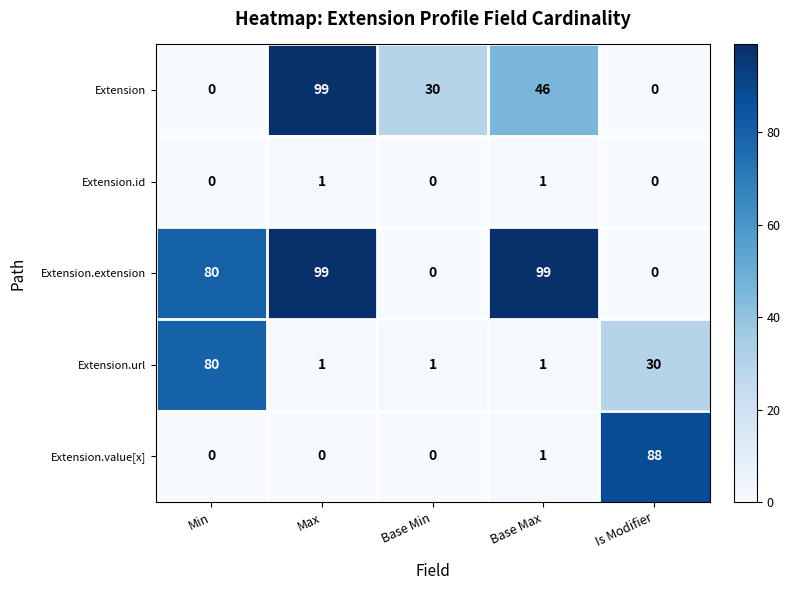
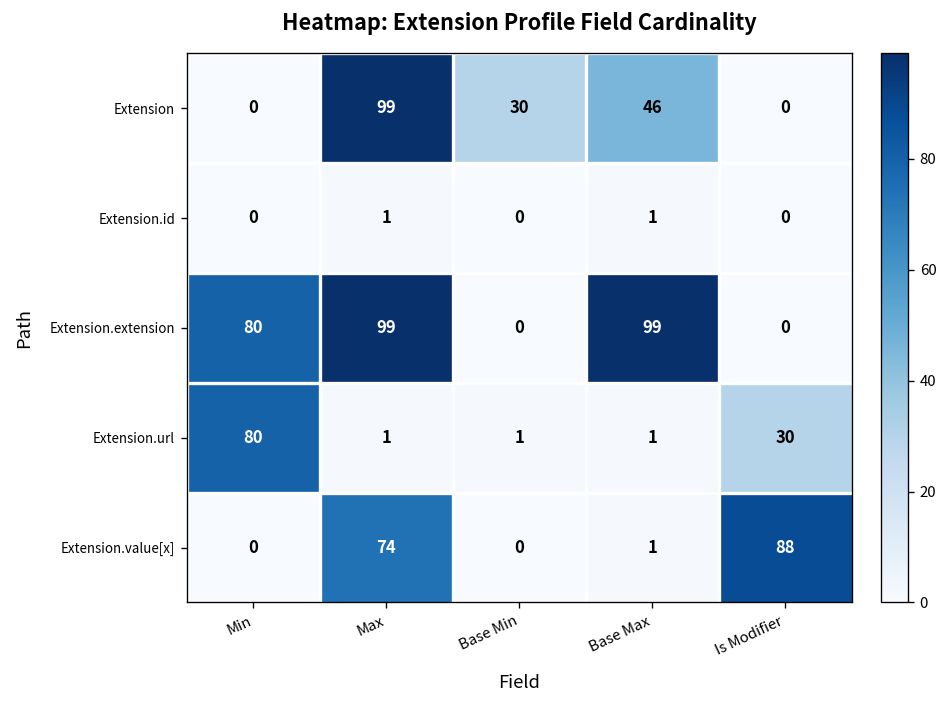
Extension.value[x], Max: 0 -> 74
